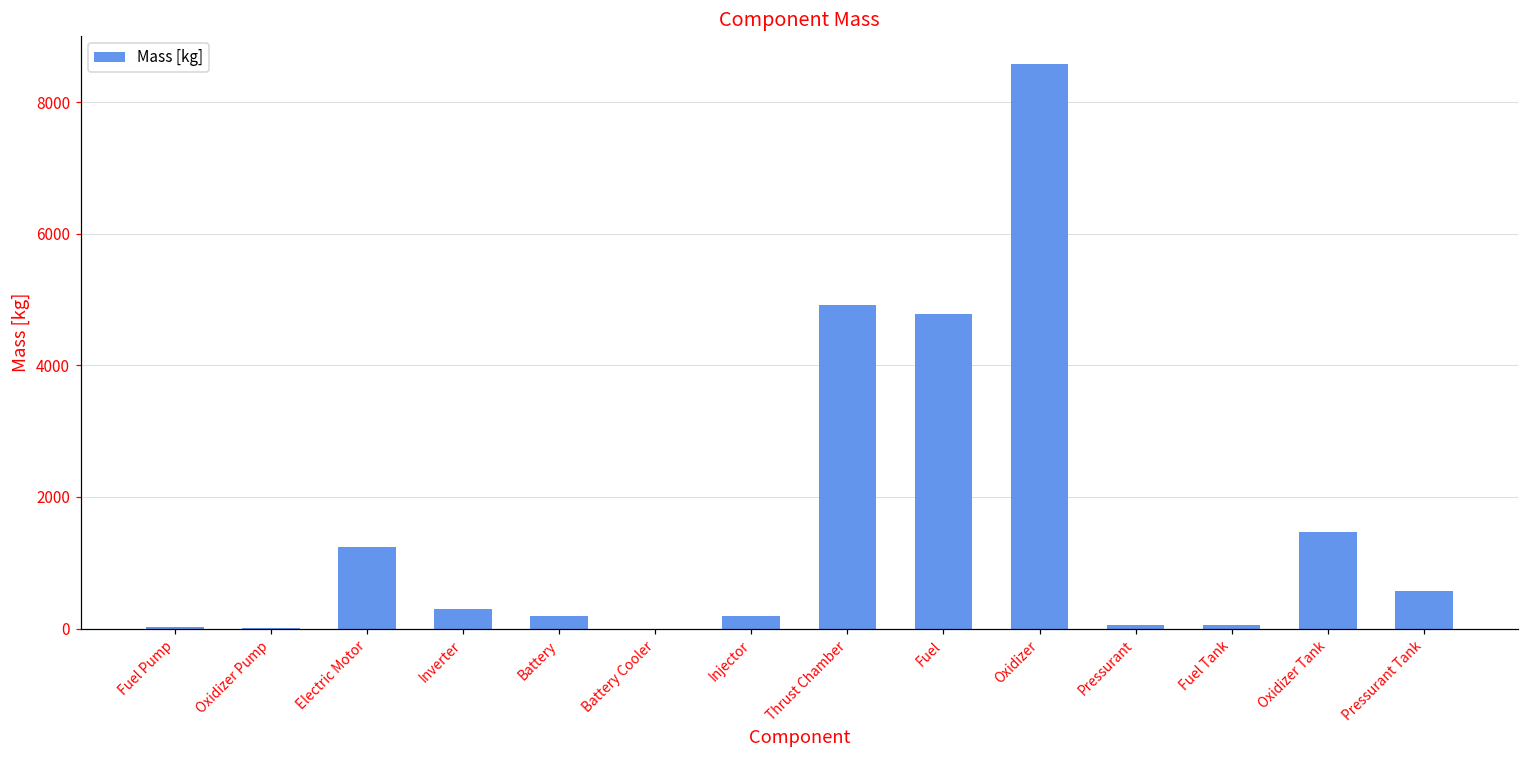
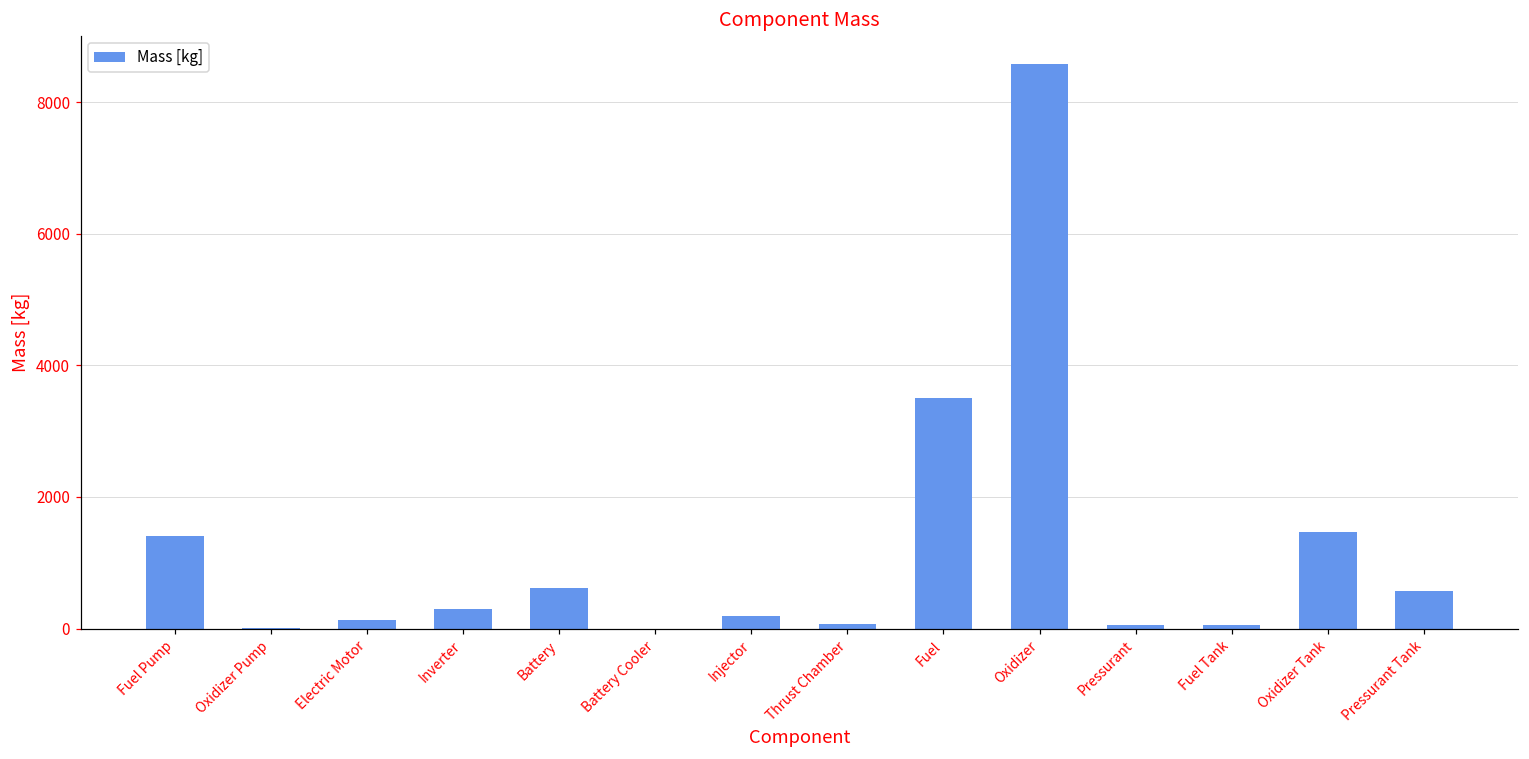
Fuel Pump: 0 -> 1400
Electric Motor: 1200 -> 100
Battery: 200 -> 600
Thrust Chamber: 4900 -> 100
Fuel: 4800 -> 3500
